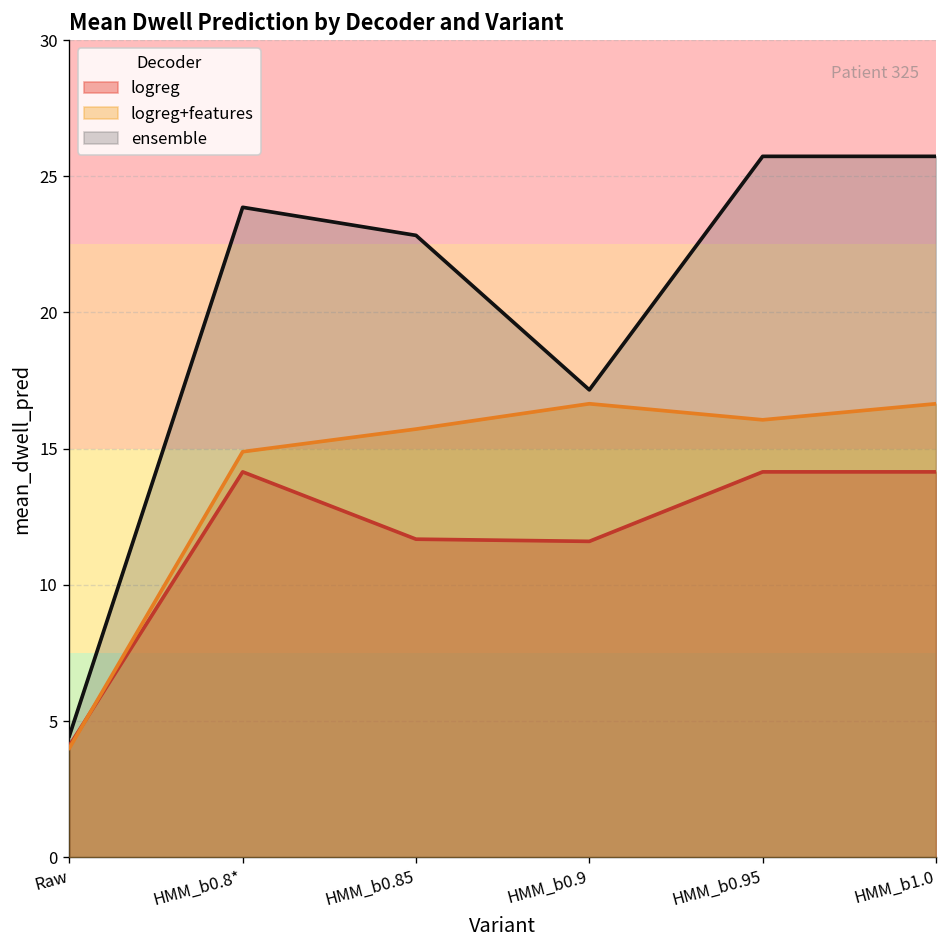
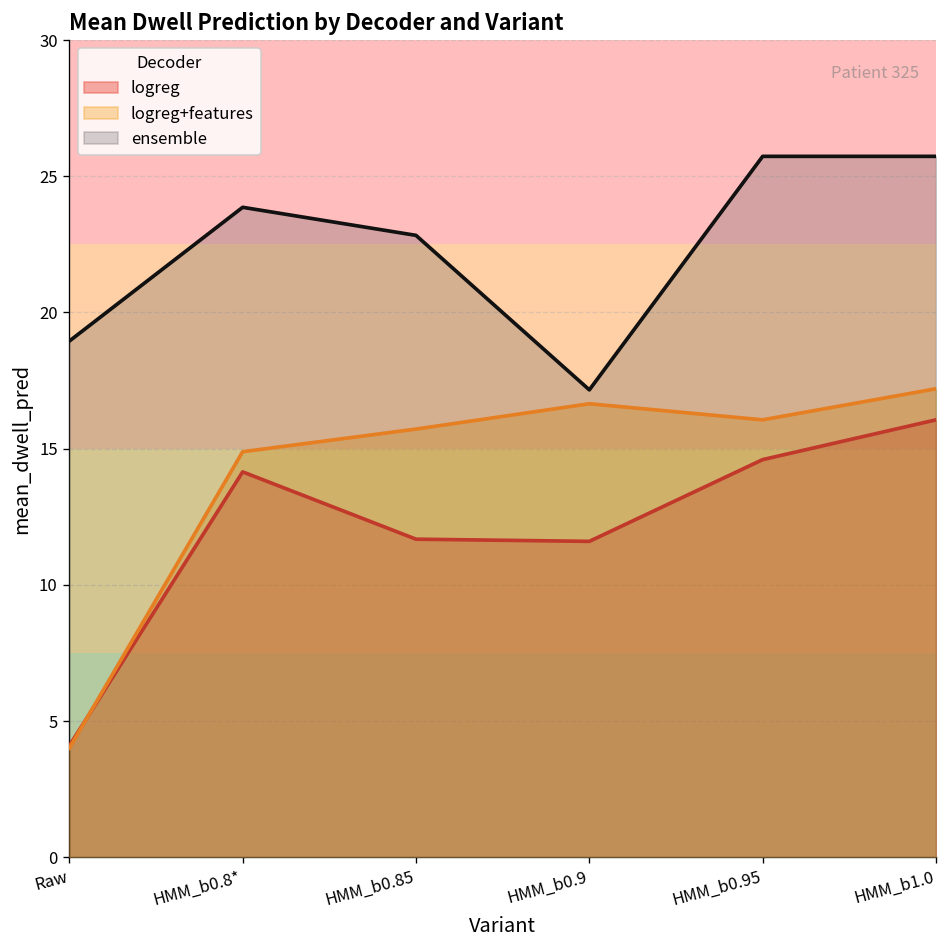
ensemble, Raw: 4.5 -> 19.0
logreg, HMM_b0.95: 14.2 -> 14.6
logreg, HMM_b1.0: 14.2 -> 16.1
logreg+features, HMM_b1.0: 16.7 -> 17.2
